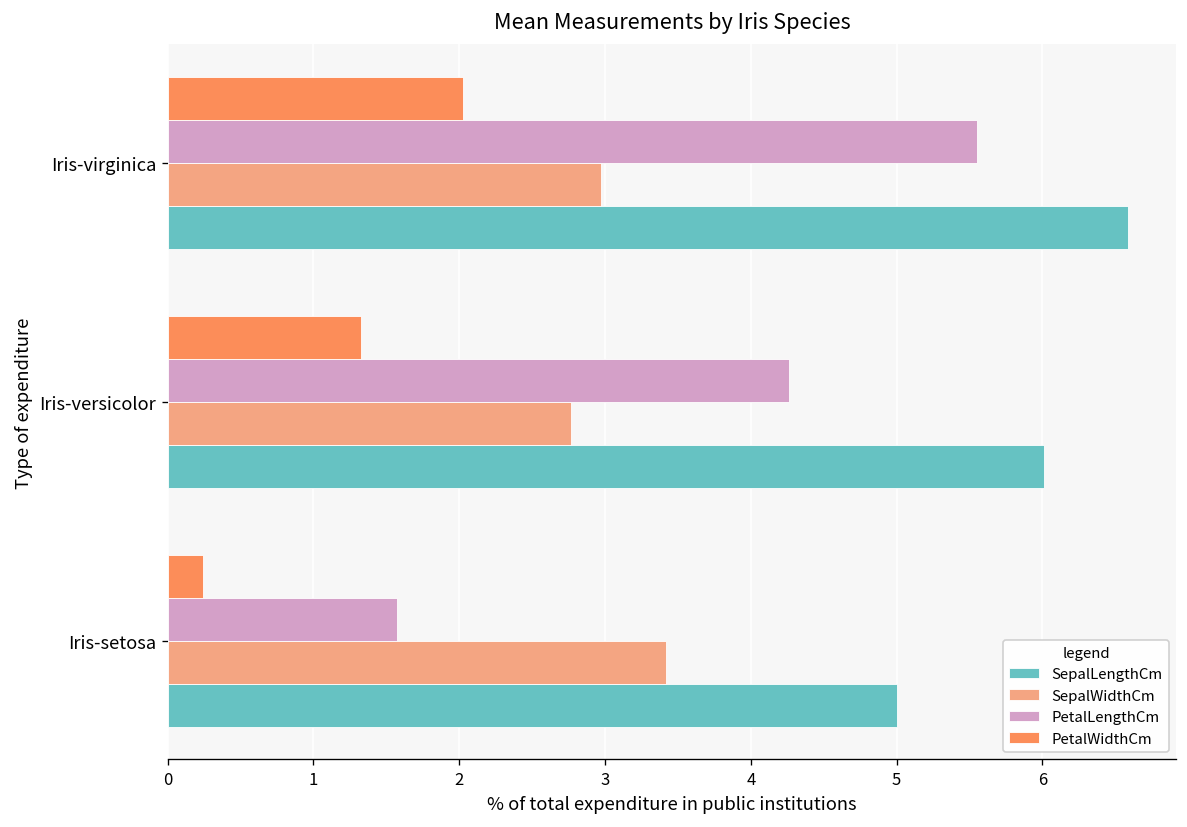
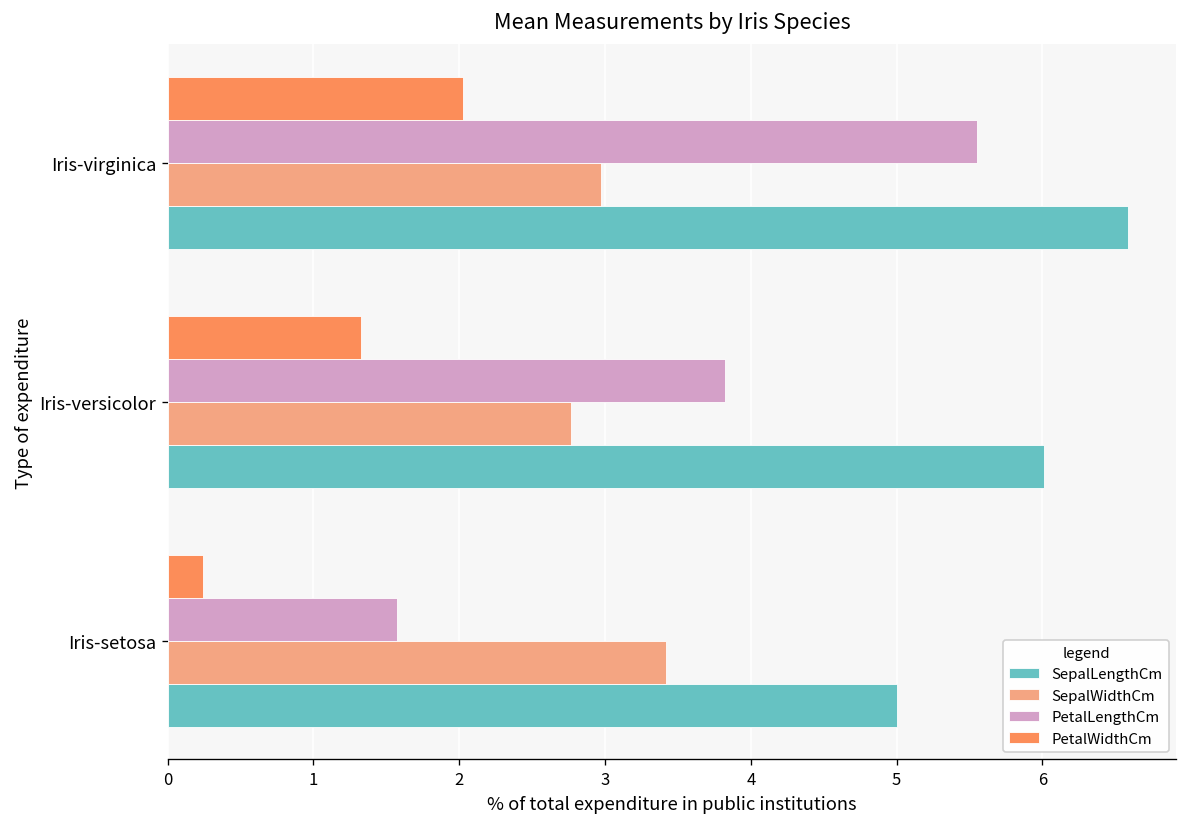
PetalLengthCm, Iris-versicolor: 4.26 -> 3.82
